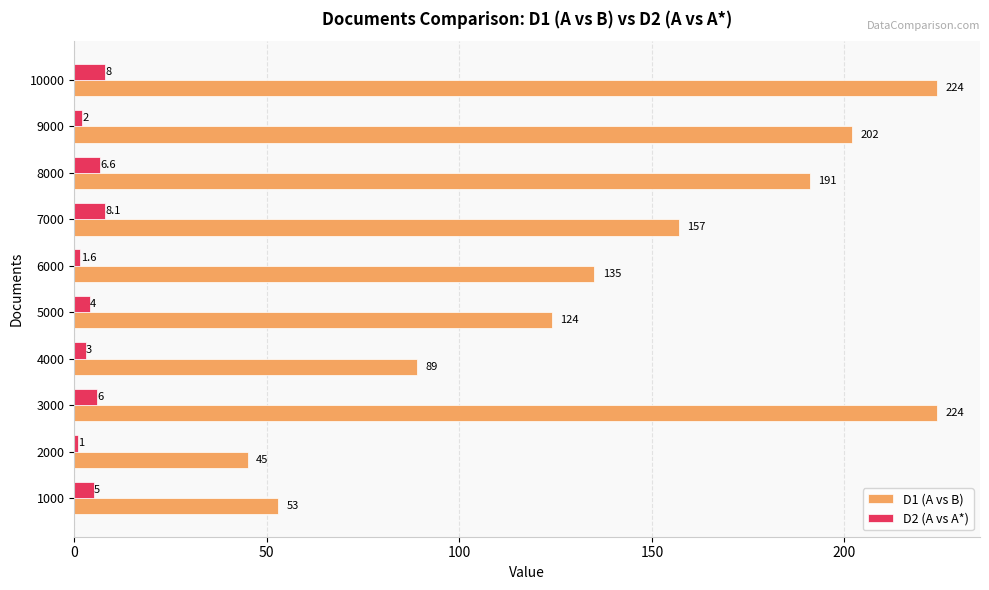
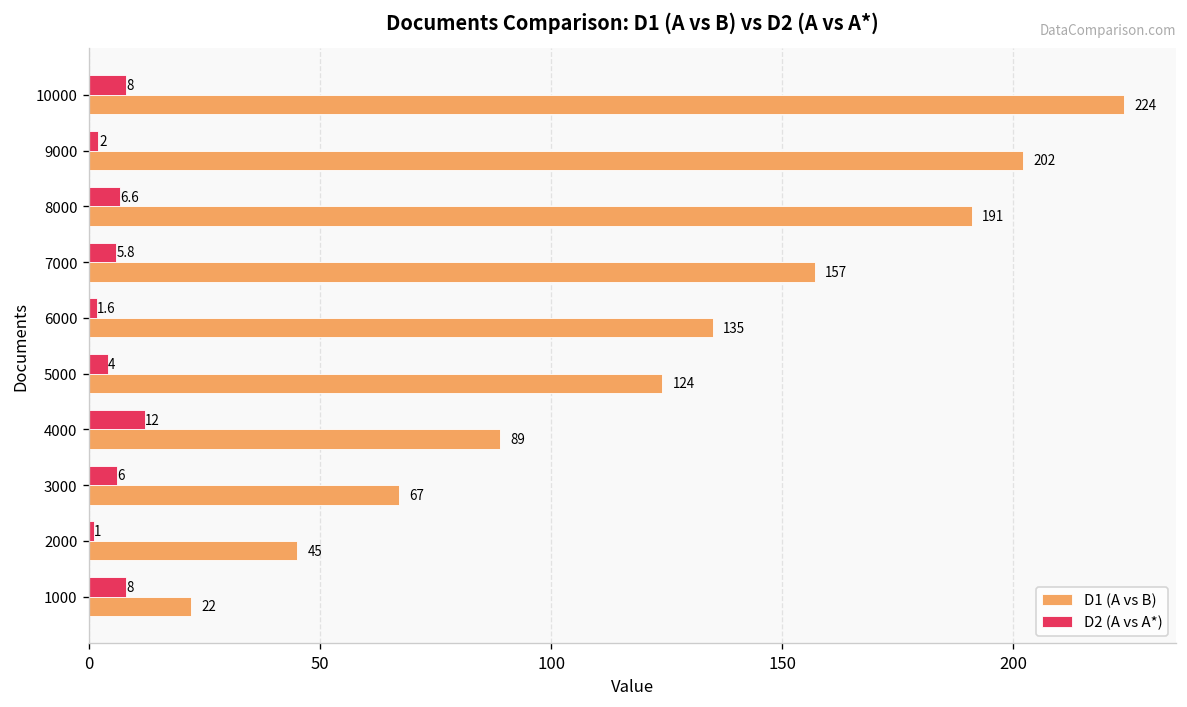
D2 (A vs A*), 7000: 8.1 -> 5.8
D2 (A vs A*), 4000: 3 -> 12
D1 (A vs B), 3000: 224 -> 67
D2 (A vs A*), 1000: 5 -> 8
D1 (A vs B), 1000: 53 -> 22
